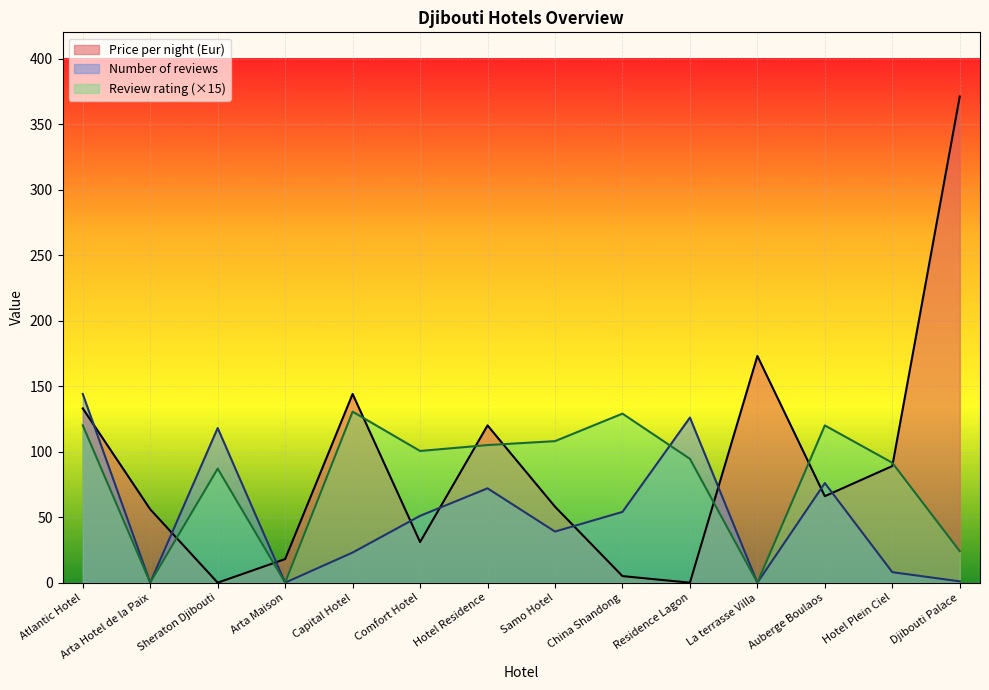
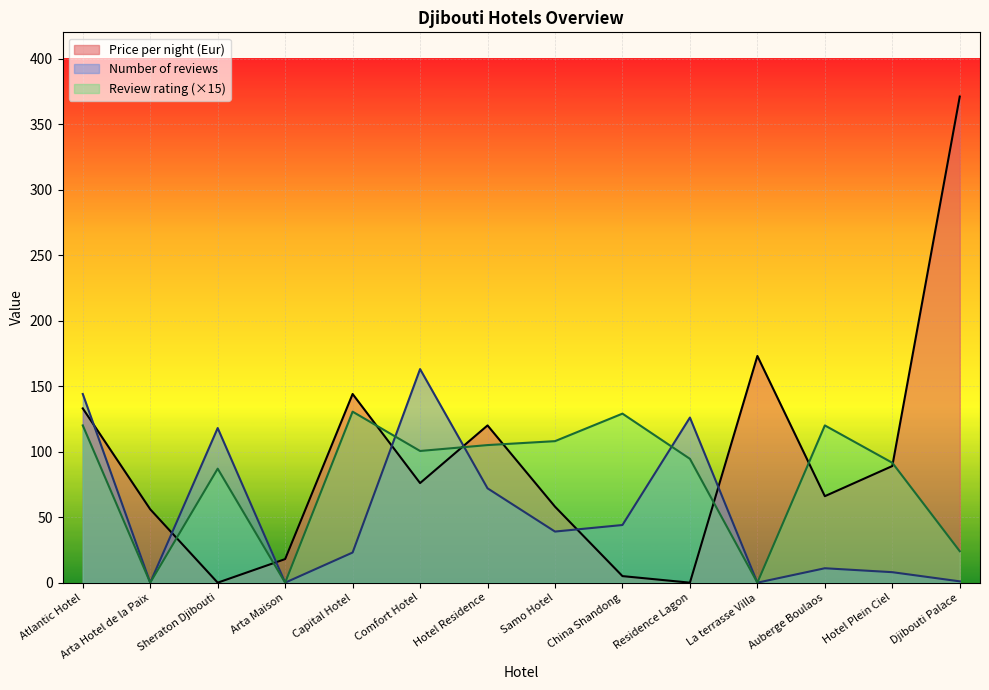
Price per night (Eur), Comfort Hotel: 31 -> 76
Number of reviews, Comfort Hotel: 51 -> 163
Number of reviews, China Shandong: 54 -> 44
Number of reviews, Auberge Boulaos: 76 -> 11
